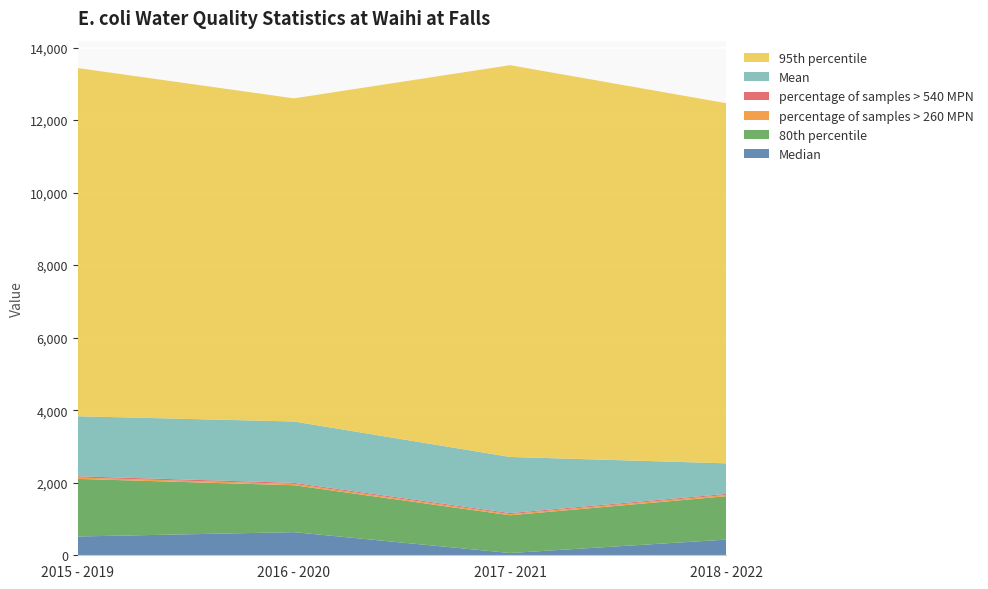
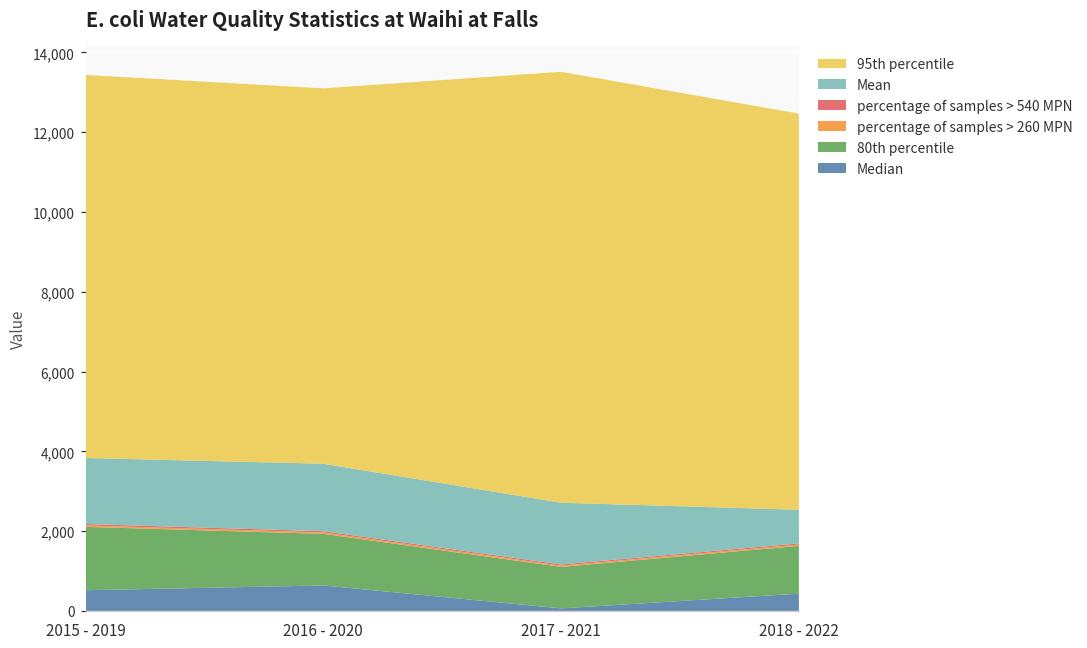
95th percentile, 2016 - 2020: 8,900 -> 9,400
